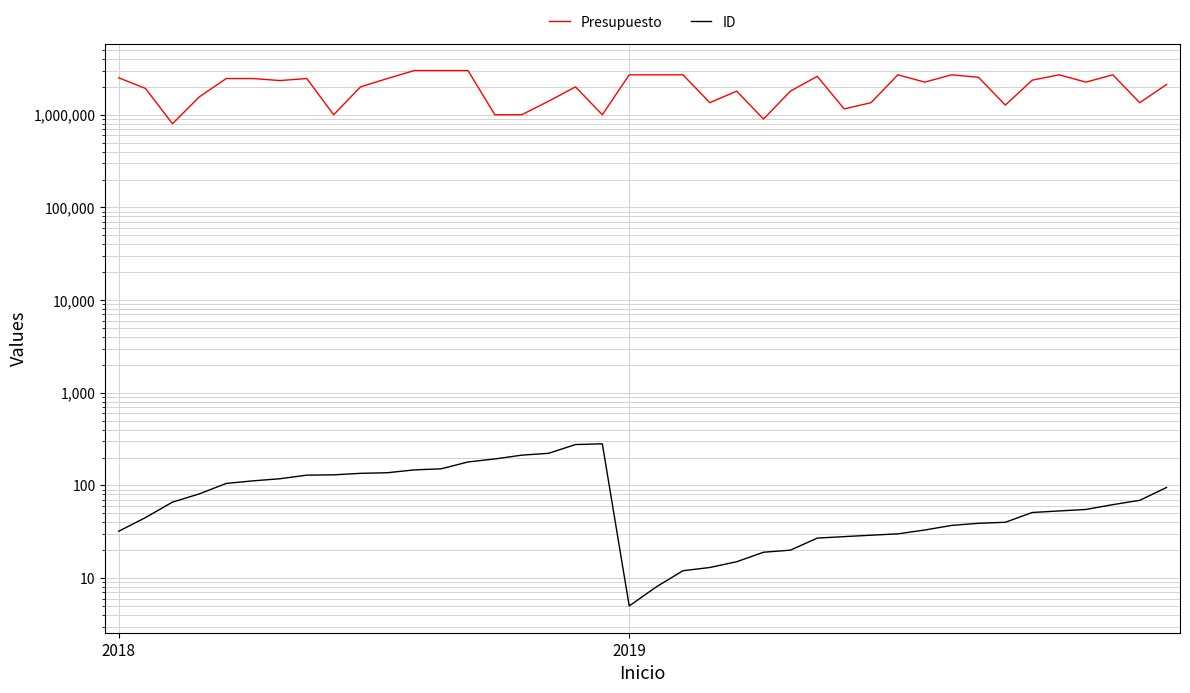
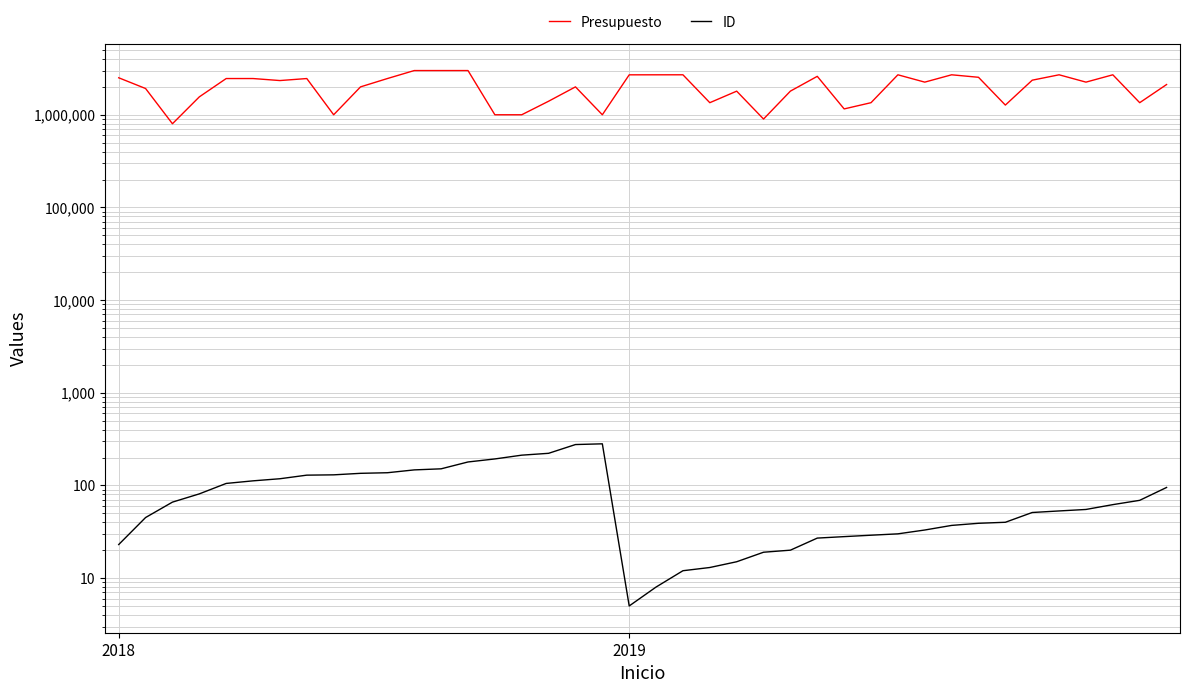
ID, 2018: 32 -> 23
